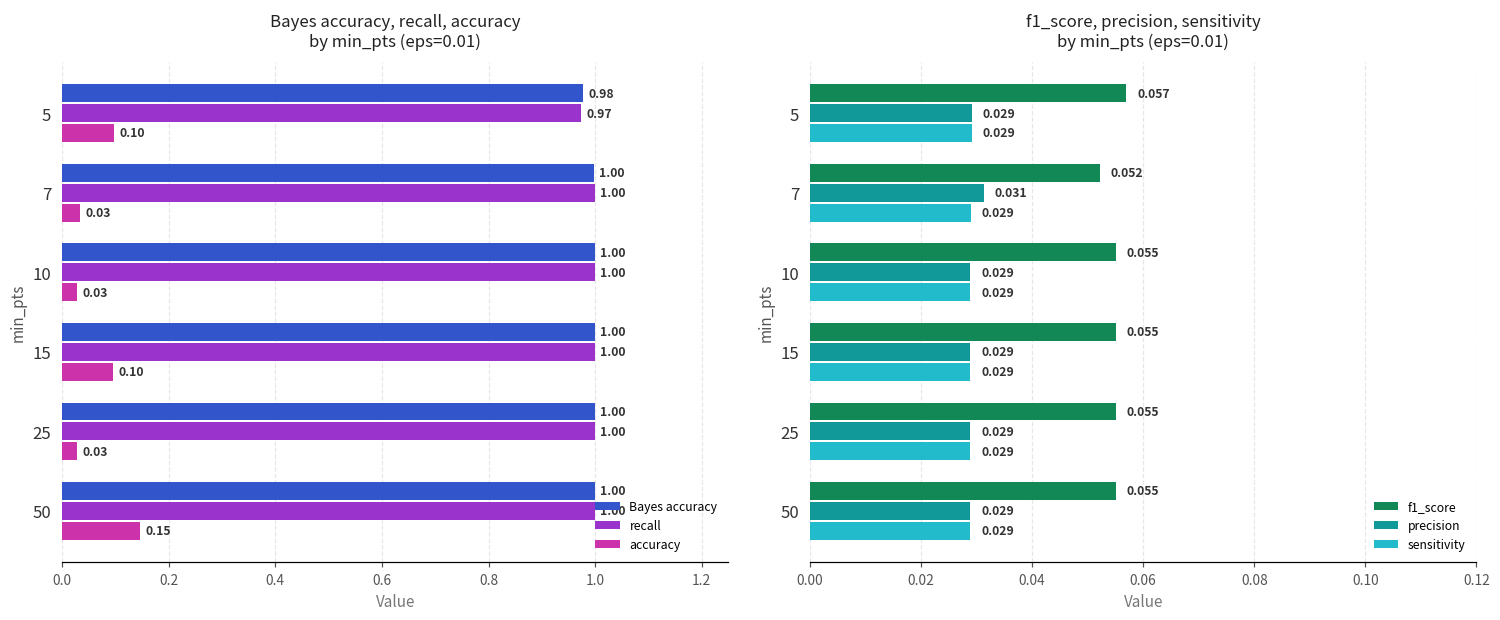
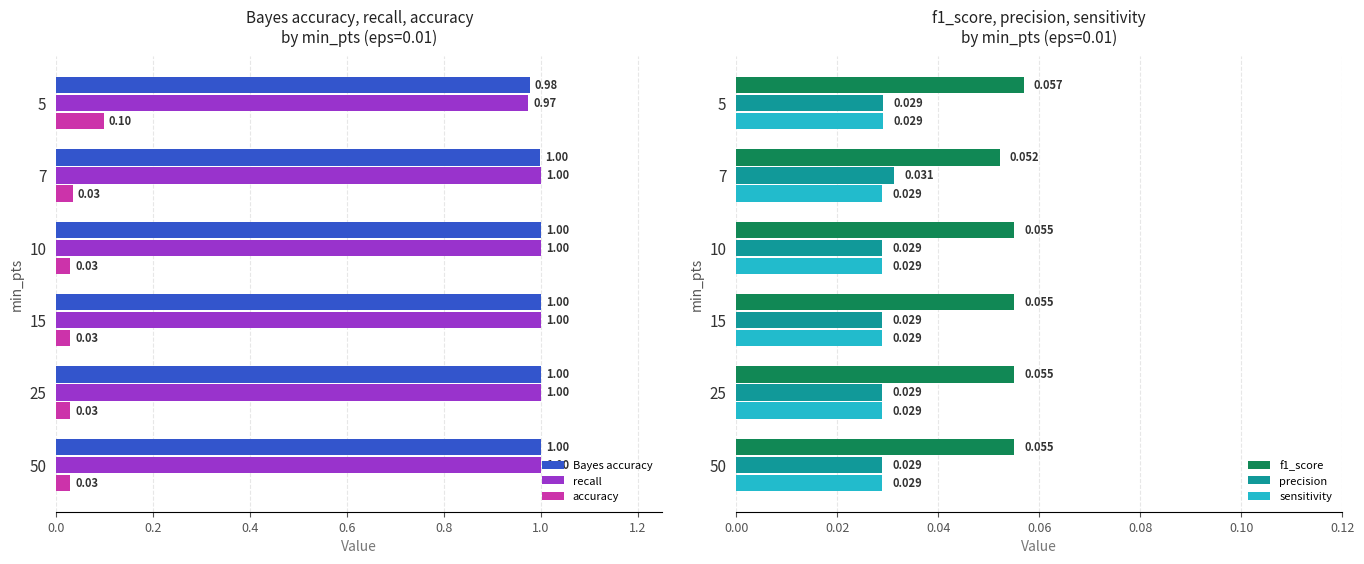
Bayes accuracy, recall, accuracy by min_pts (eps=0.01), accuracy, 15: 0.10 -> 0.03
Bayes accuracy, recall, accuracy by min_pts (eps=0.01), accuracy, 50: 0.15 -> 0.03
